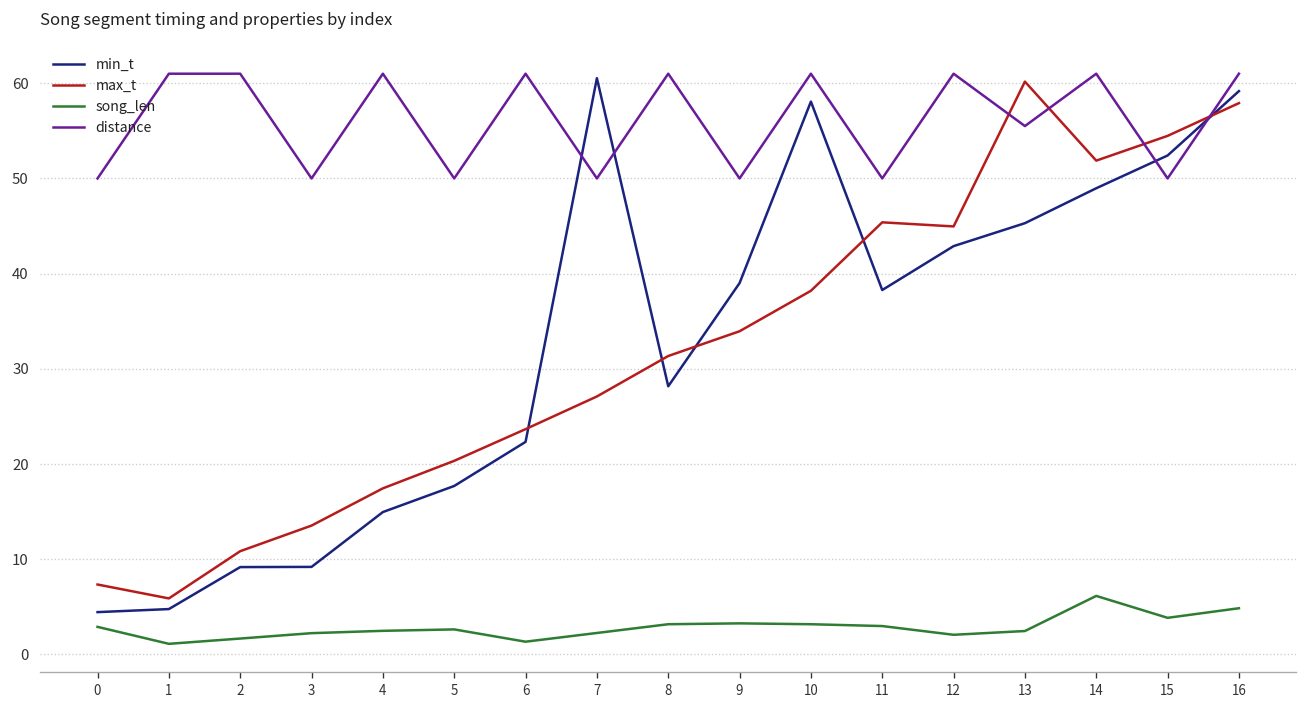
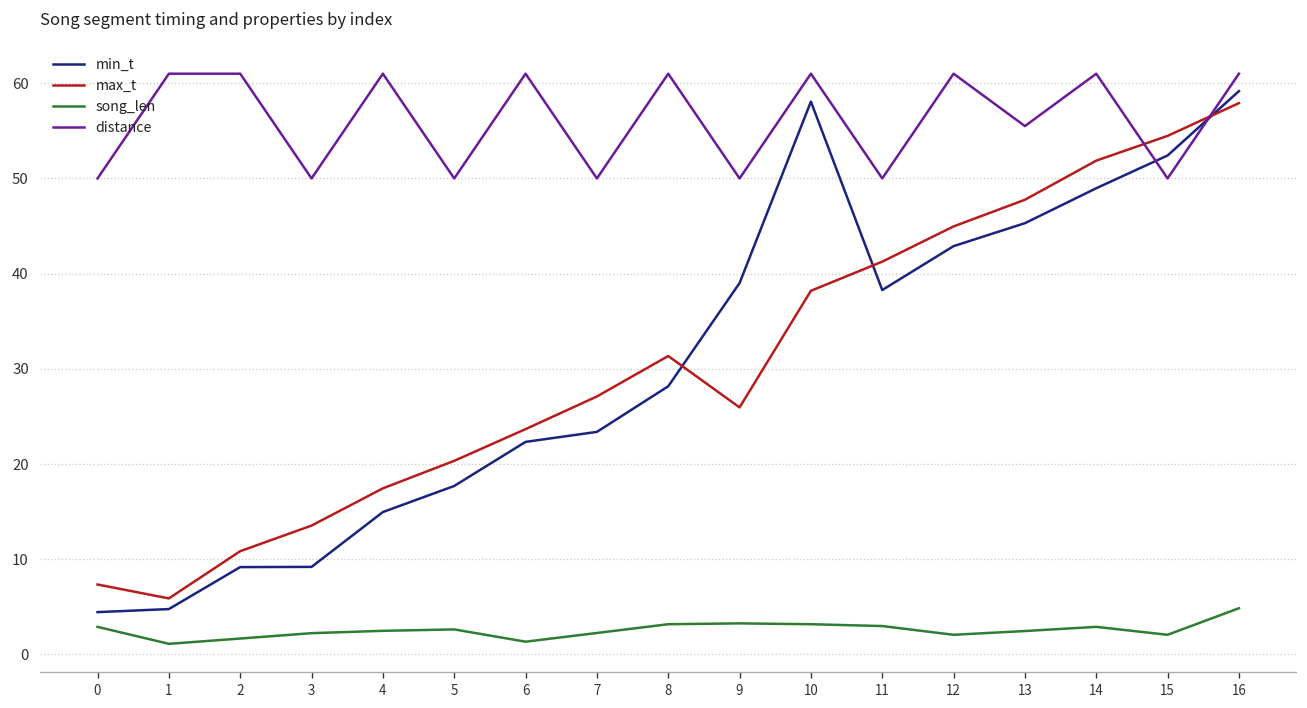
min_t, 7: 61 -> 23
max_t, 9: 34 -> 26
max_t, 11: 45 -> 41
max_t, 13: 60 -> 48
song_len, 14: 6 -> 3
song_len, 15: 4 -> 2
